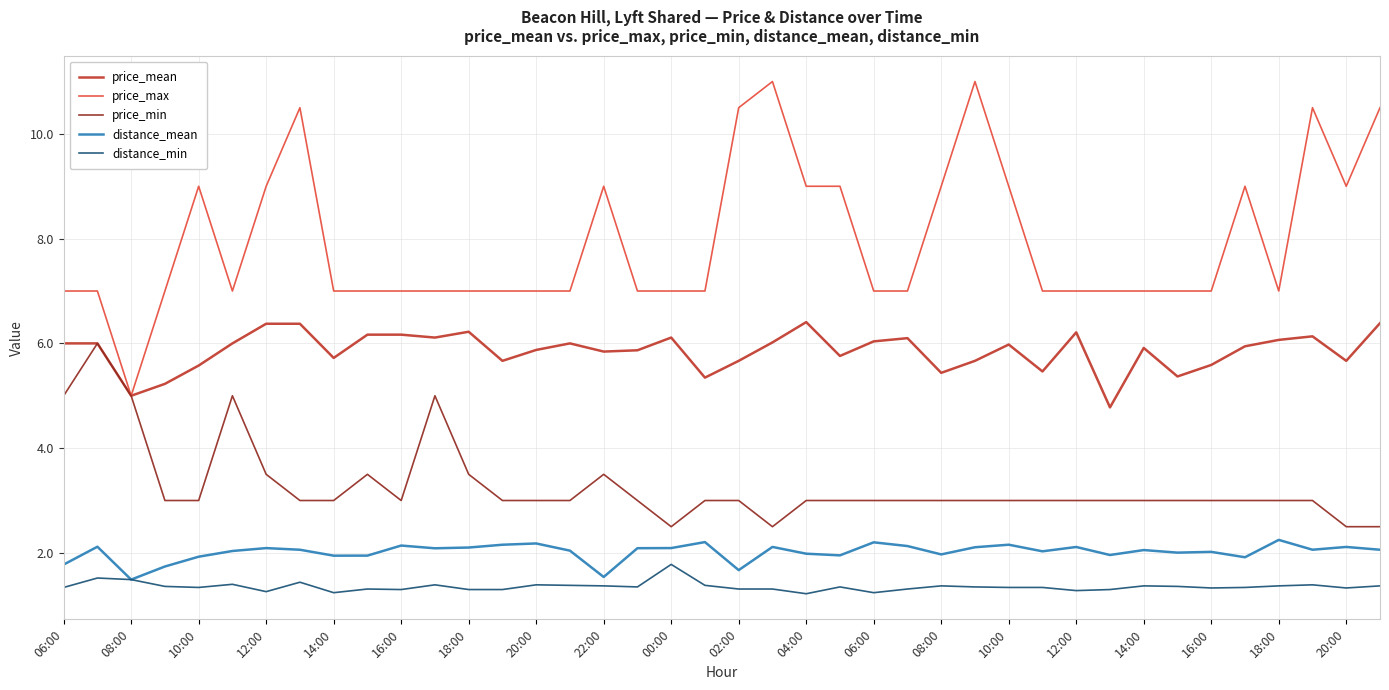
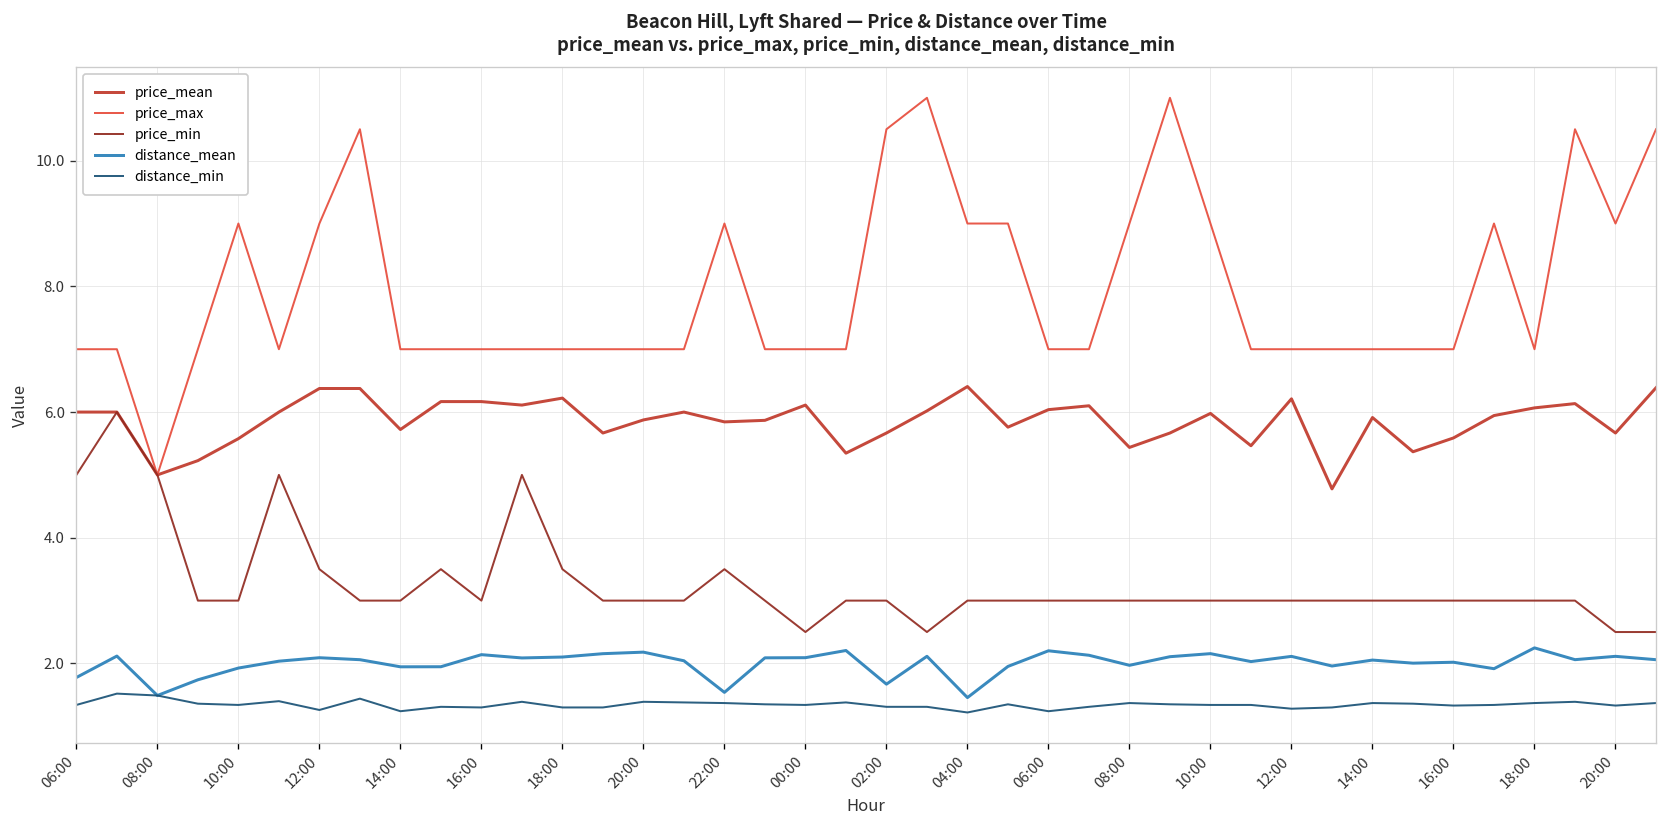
distance_min, 00:00: 1.8 -> 1.3
distance_mean, 04:00: 2.0 -> 1.5
